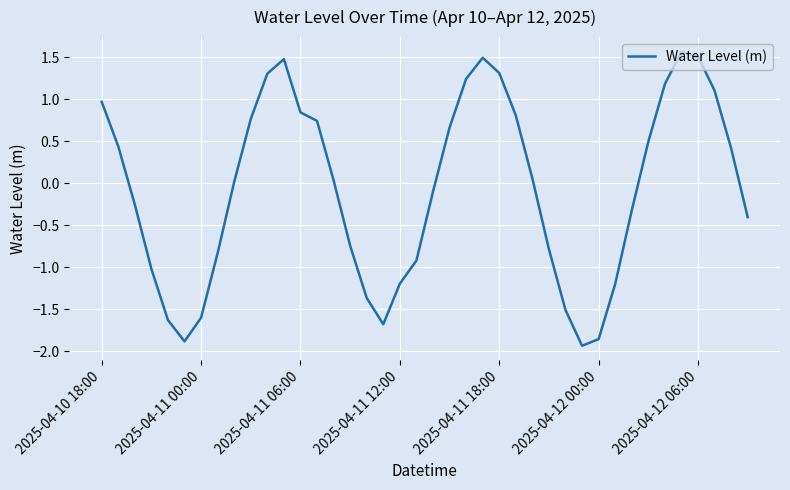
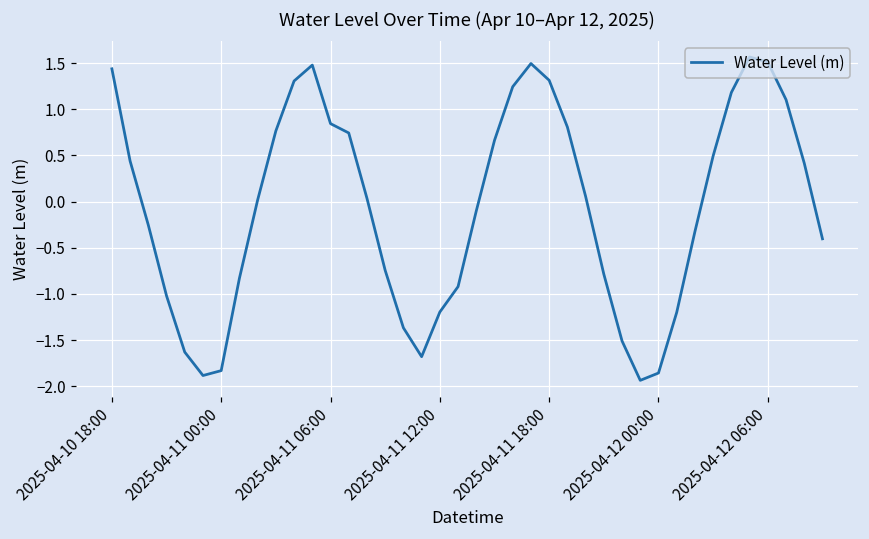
2025-04-10 18:00: 1.0 -> 1.4
2025-04-11 00:00: -1.6 -> -1.8
